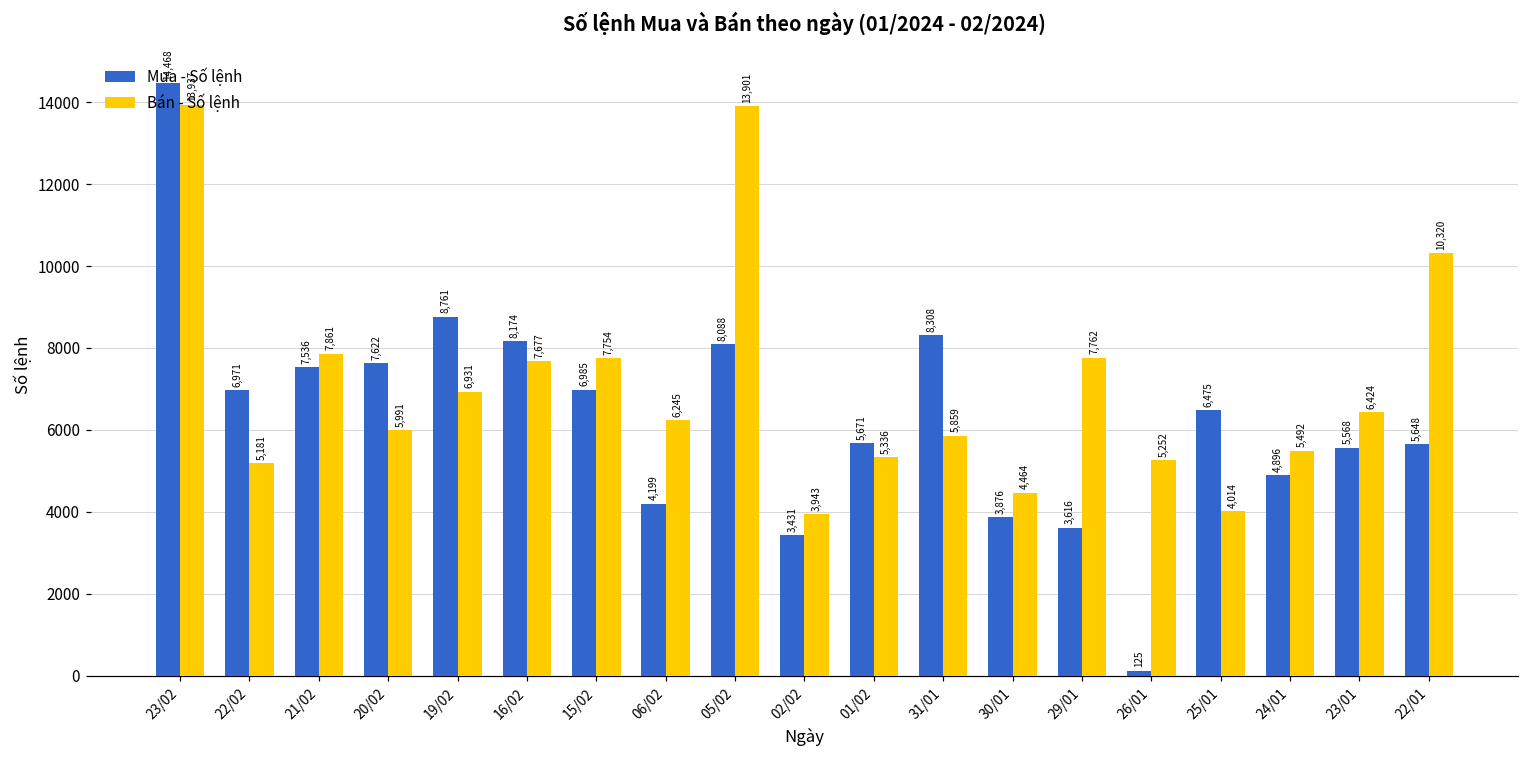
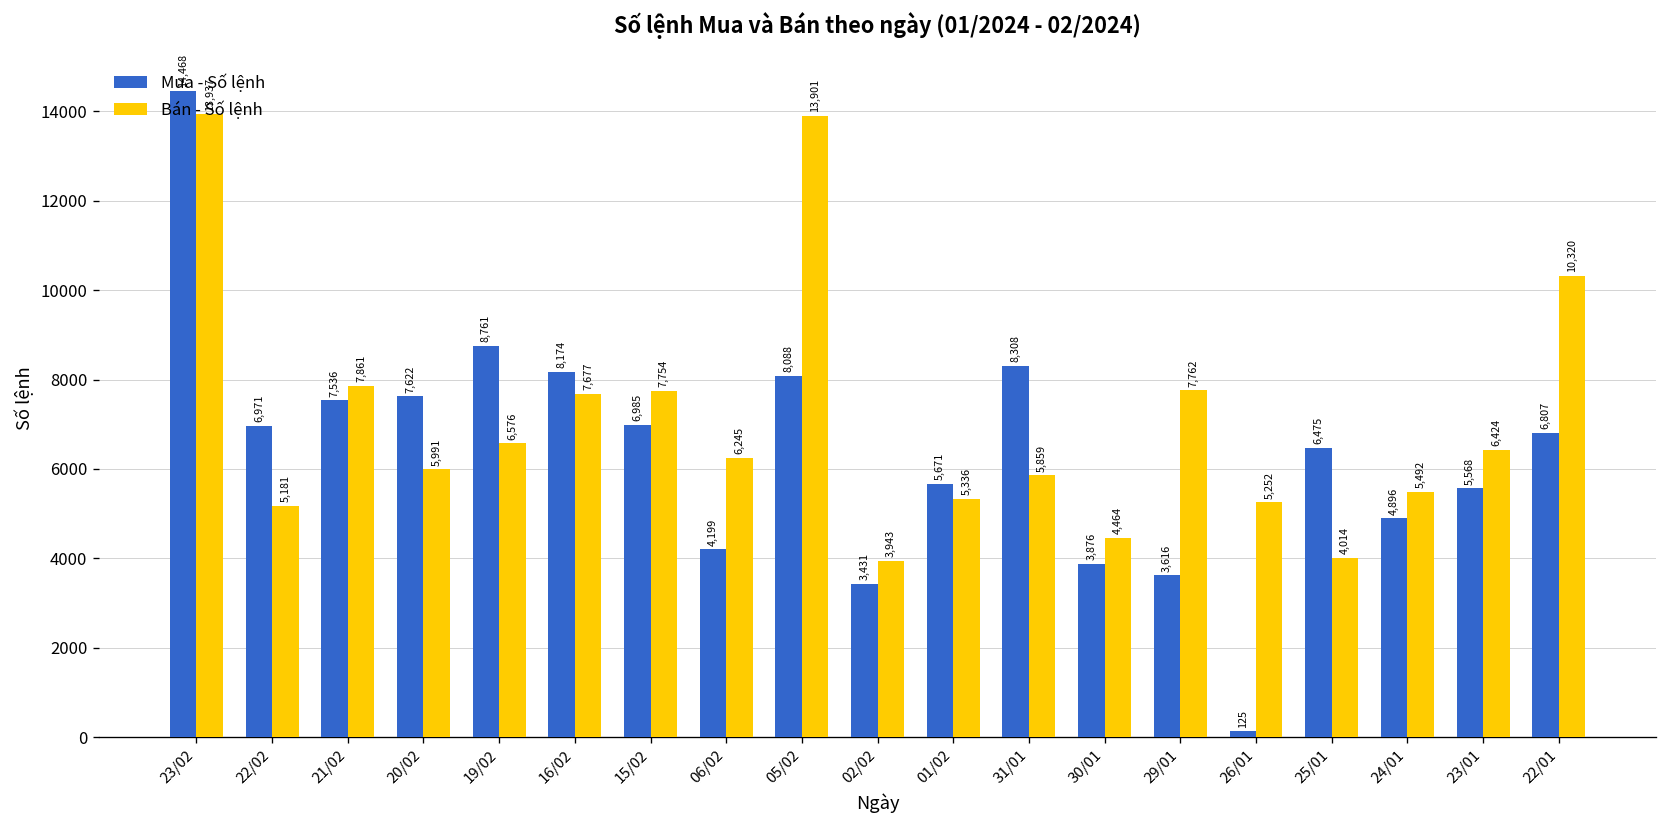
Bán - Số lệnh, 19/02: 6,931 -> 6,576
Mua - Số lệnh, 22/01: 5,648 -> 6,807
